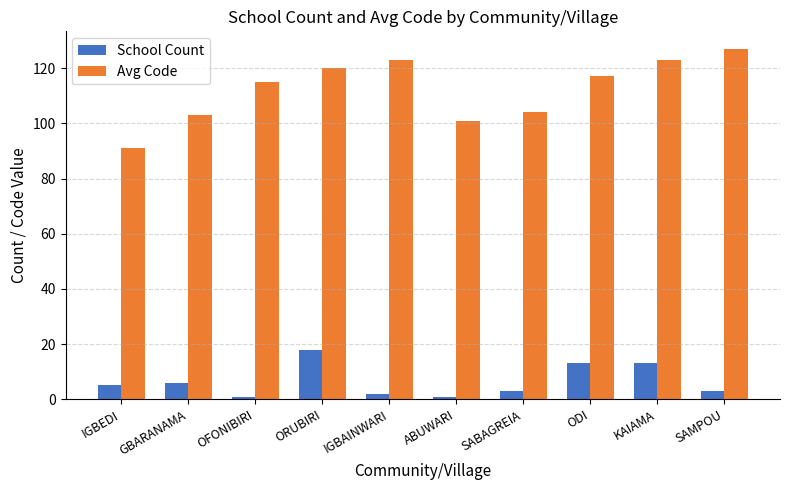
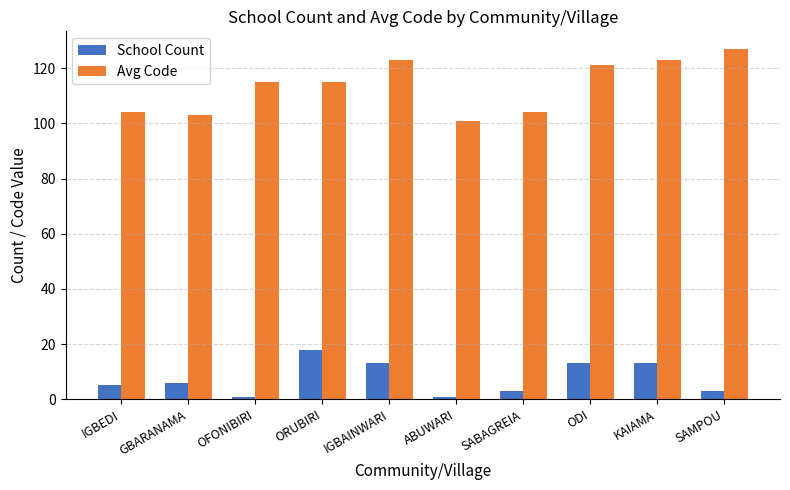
Avg Code, IGBEDI: 91 -> 104
Avg Code, ORUBIRI: 120 -> 115
School Count, IGBAINWARI: 2 -> 13
Avg Code, ODI: 117 -> 121
